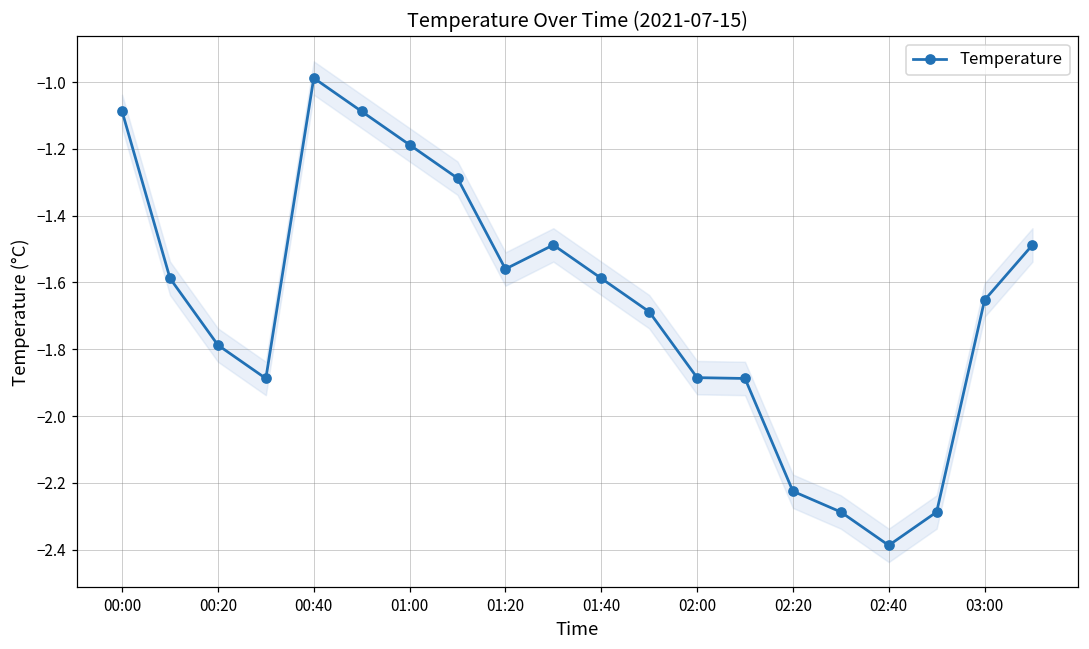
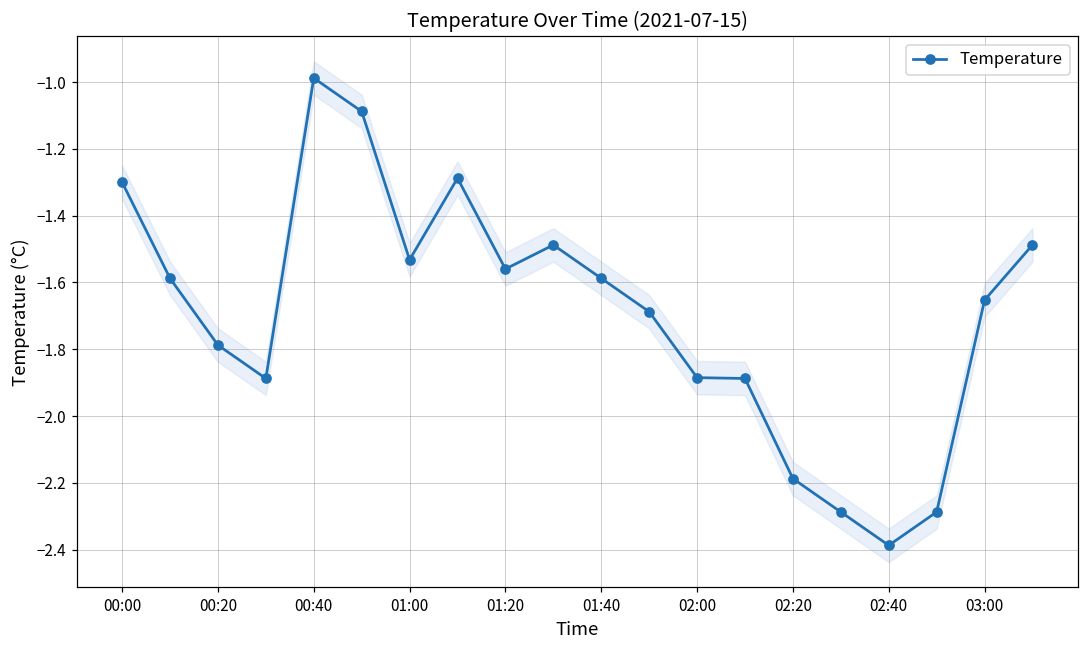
Temperature, 00:00: -1.09 -> -1.30
Temperature, 01:00: -1.19 -> -1.53
Temperature, 02:20: -2.23 -> -2.19
